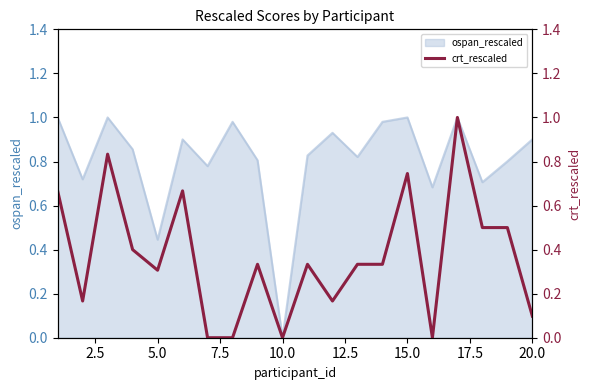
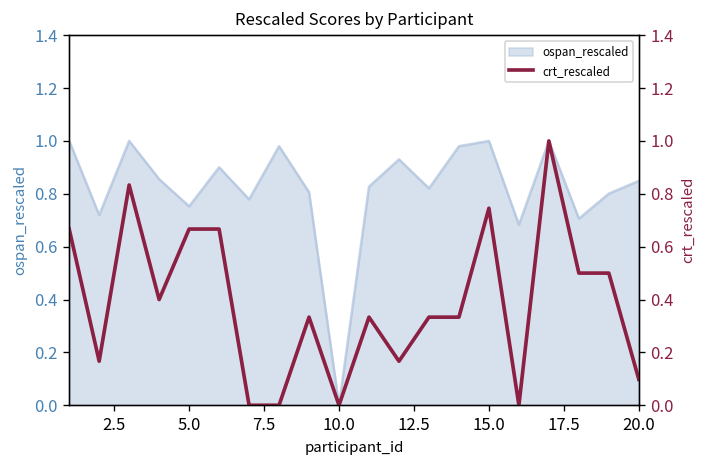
ospan_rescaled, 5.0: 0.45 -> 0.75
ospan_rescaled, 20.0: 0.90 -> 0.85
crt_rescaled, 5.0: 0.31 -> 0.67
